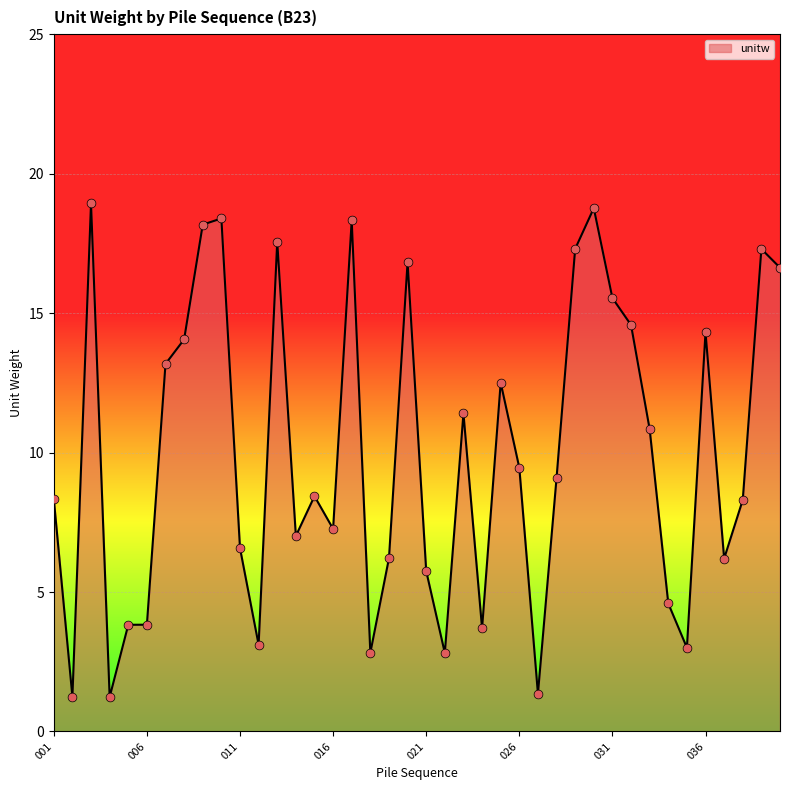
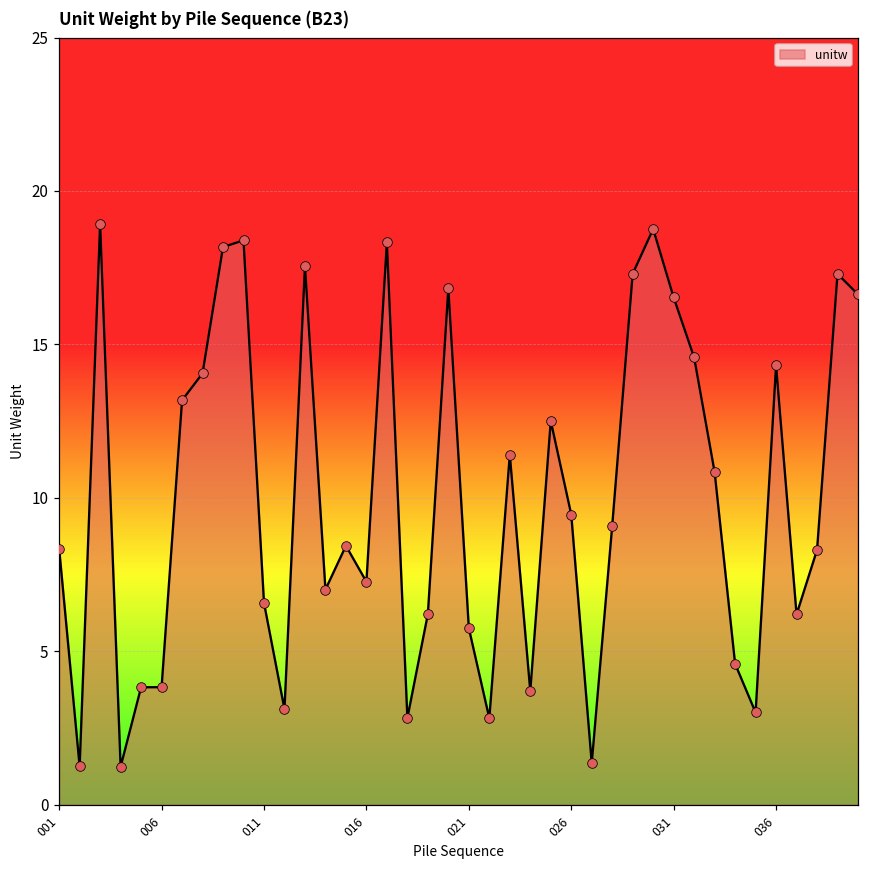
031: 15.5 -> 16.5
